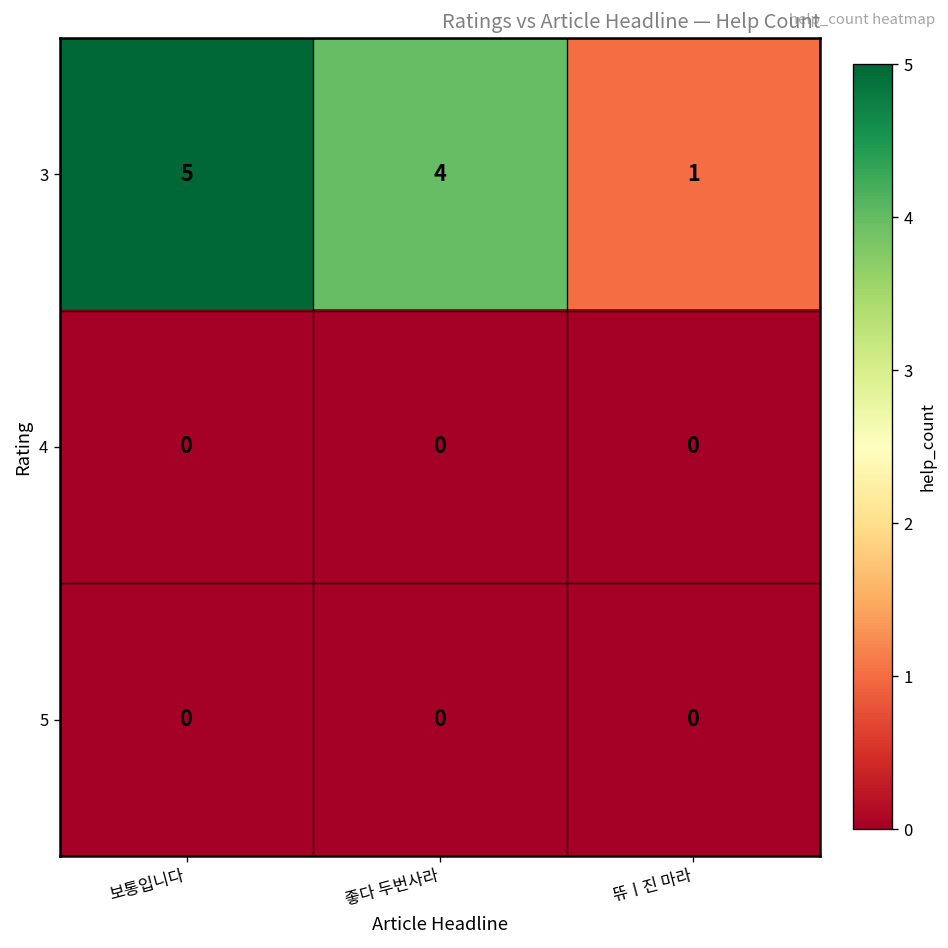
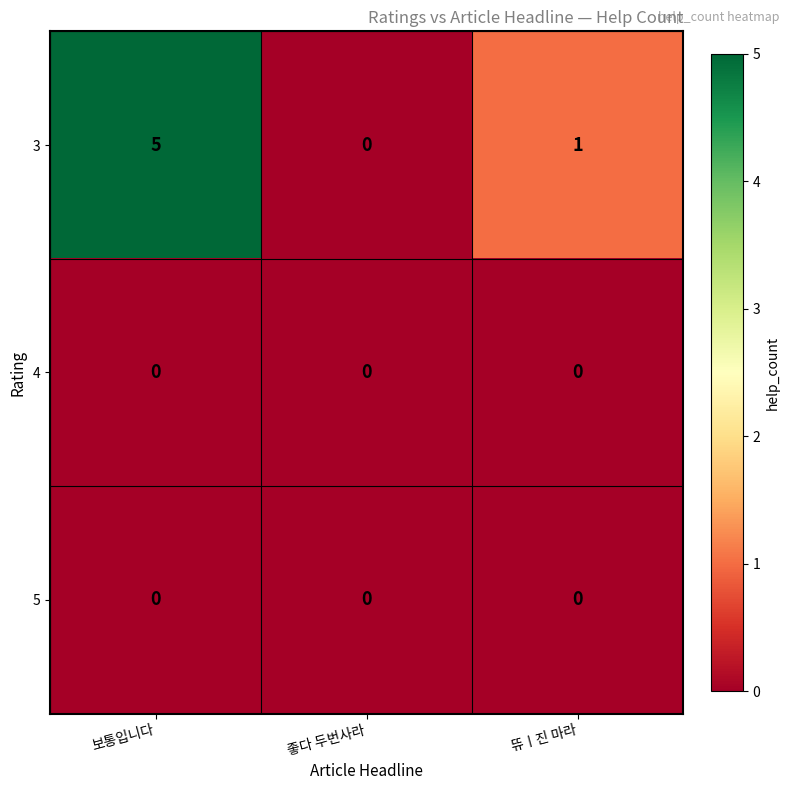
3, 좋다 두번사라: 4 -> 0
